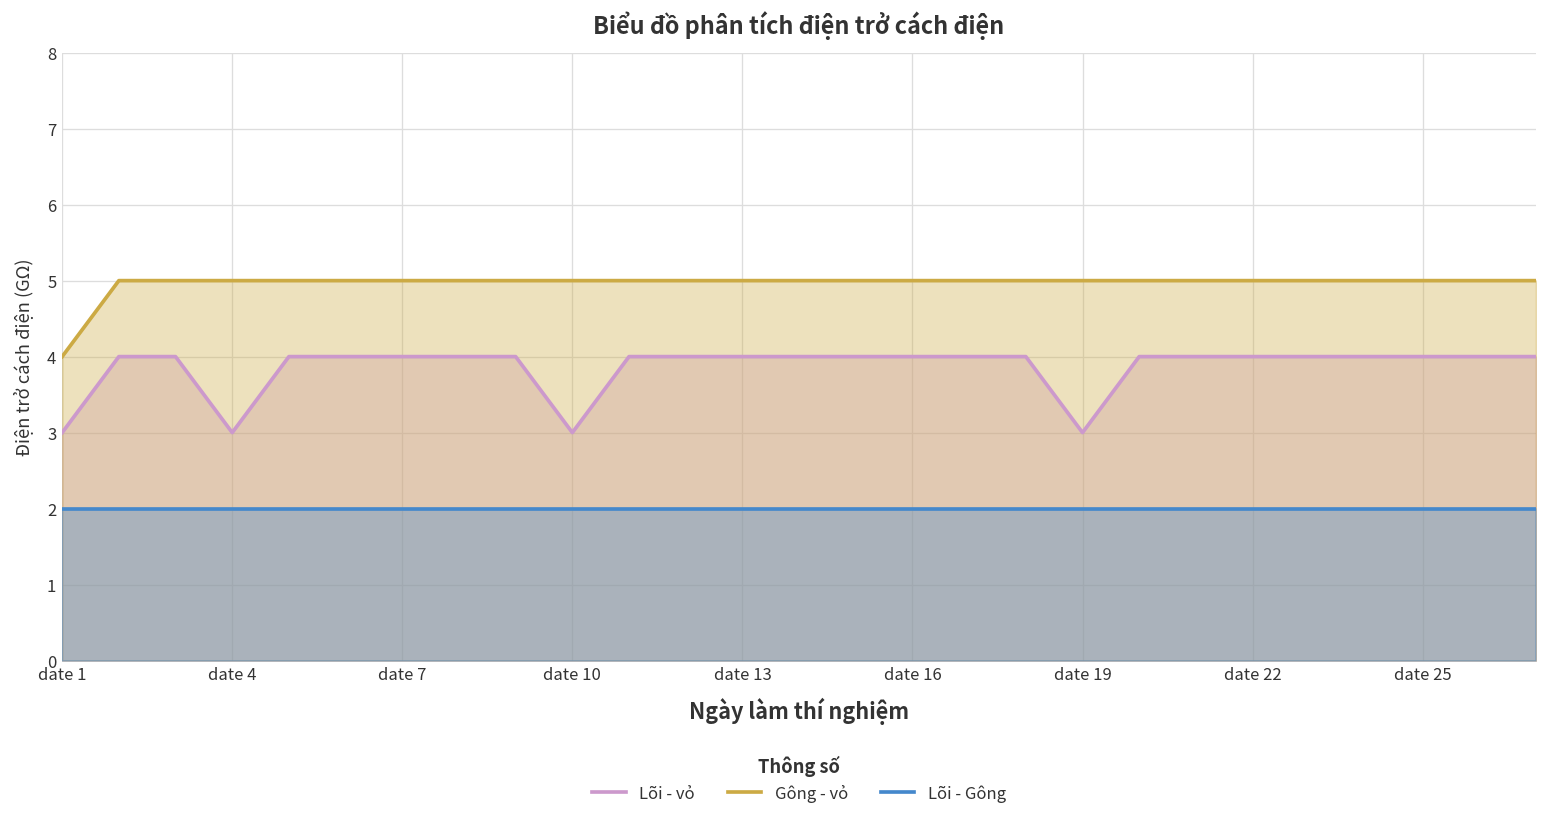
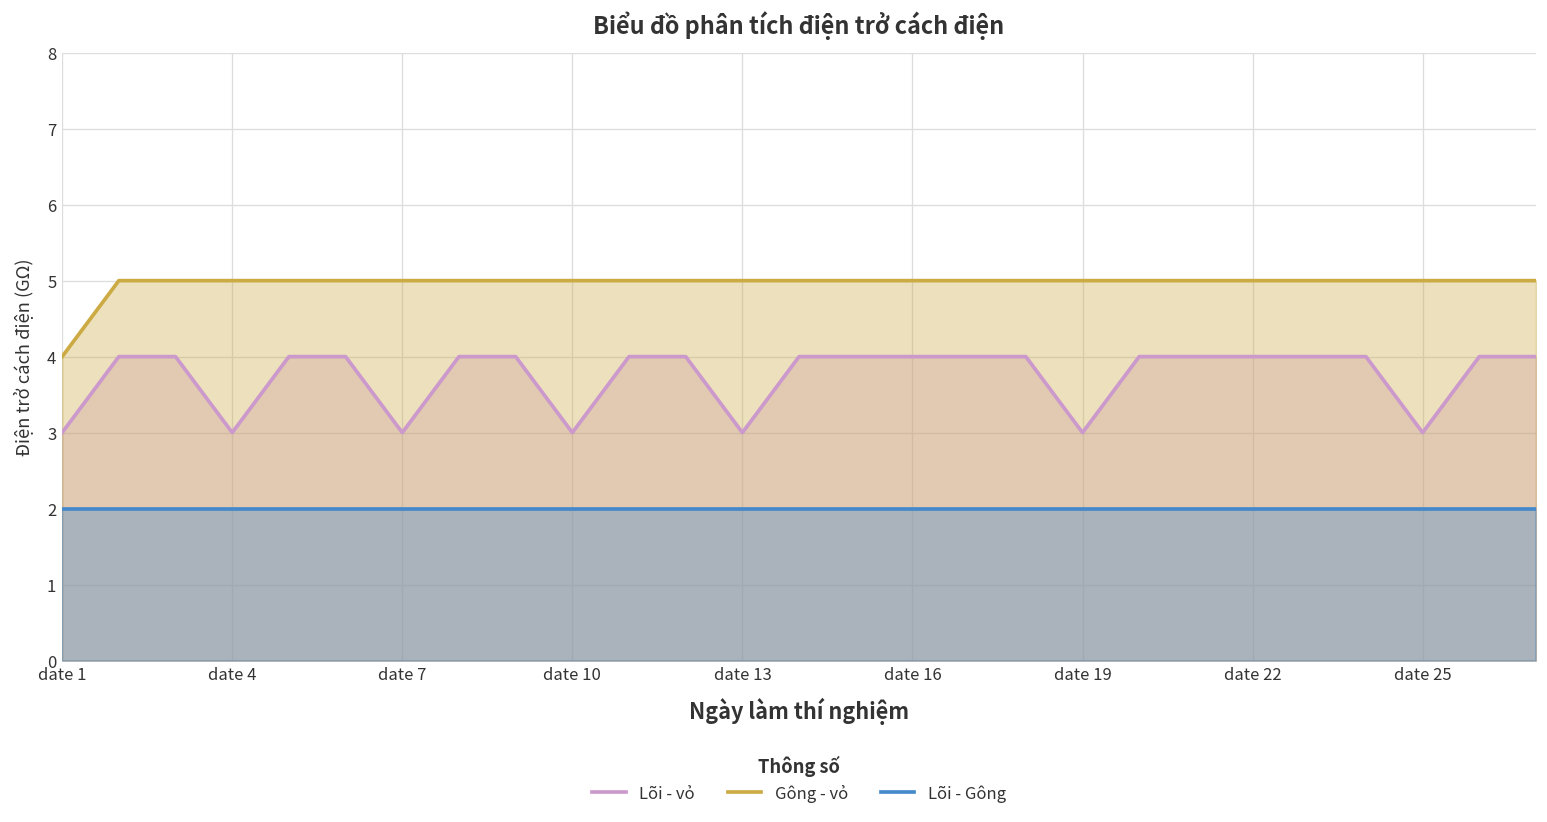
Lõi - vỏ, date 7: 4 -> 3
Lõi - vỏ, date 13: 4 -> 3
Lõi - vỏ, date 25: 4 -> 3
